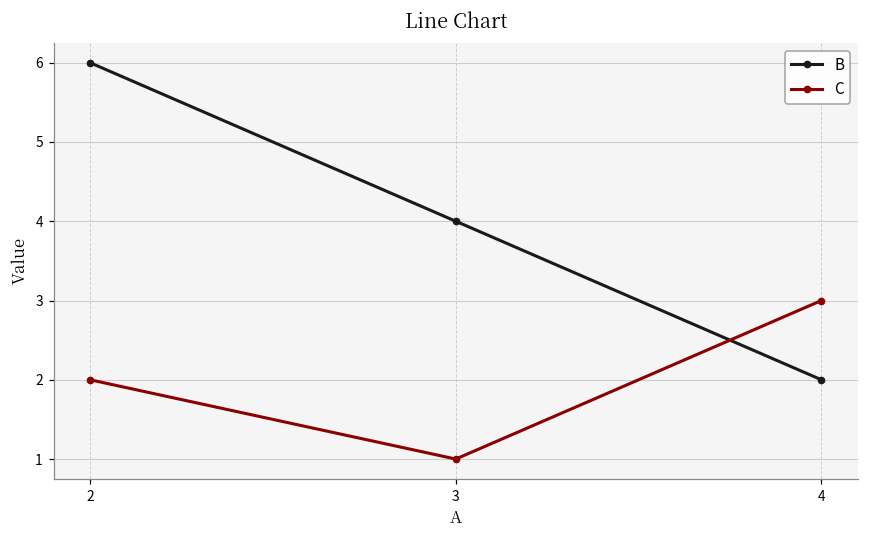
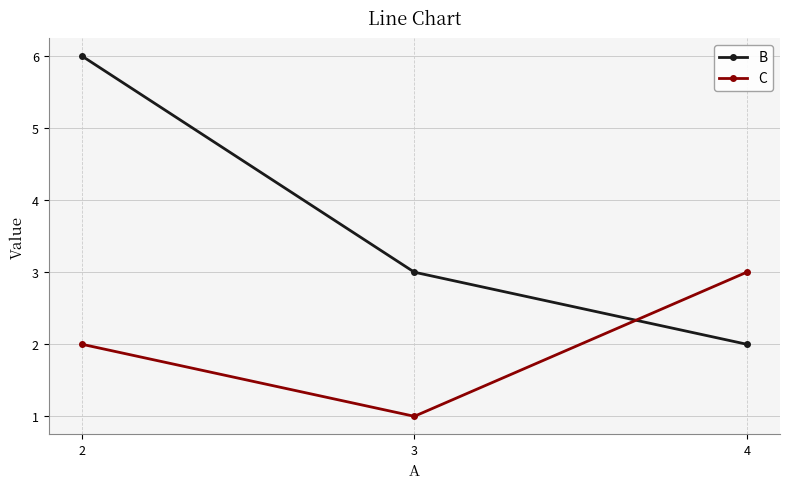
B, 3: 4 -> 3
